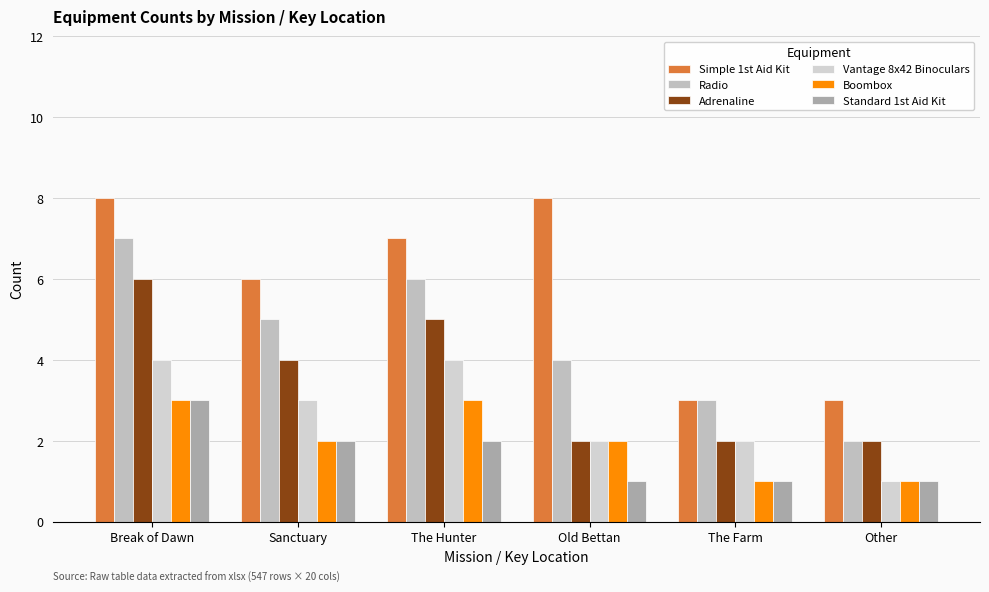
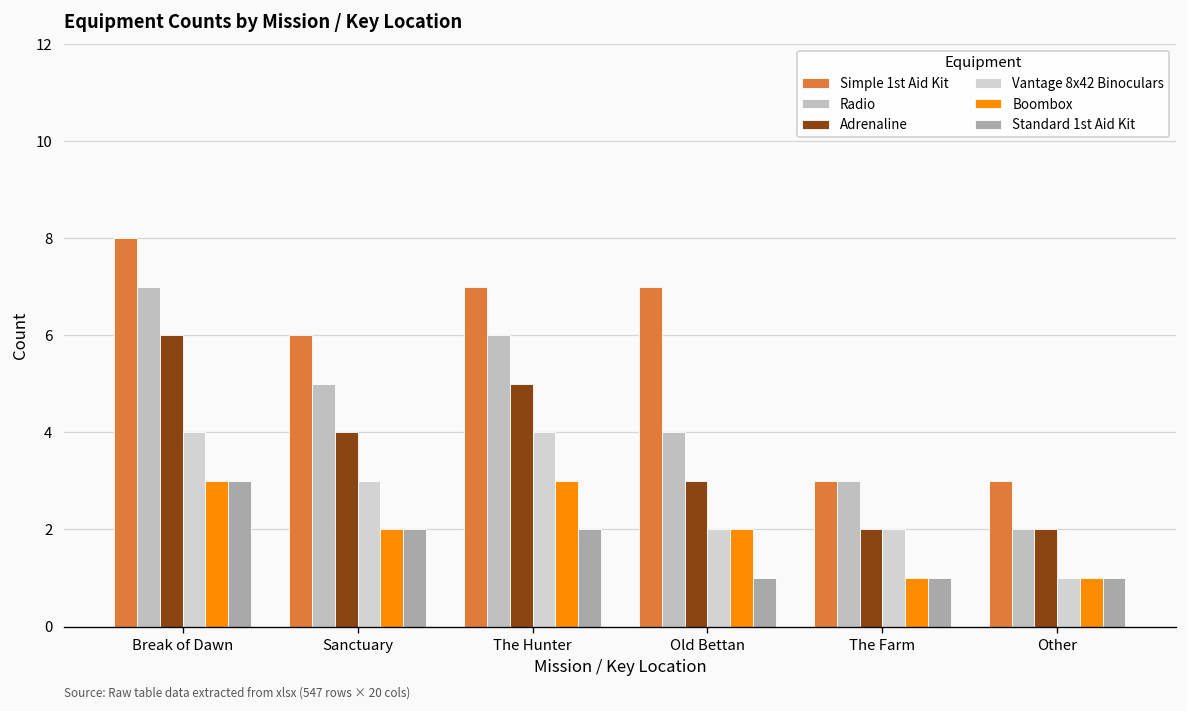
Simple 1st Aid Kit, Old Bettan: 8 -> 7
Adrenaline, Old Bettan: 2 -> 3
